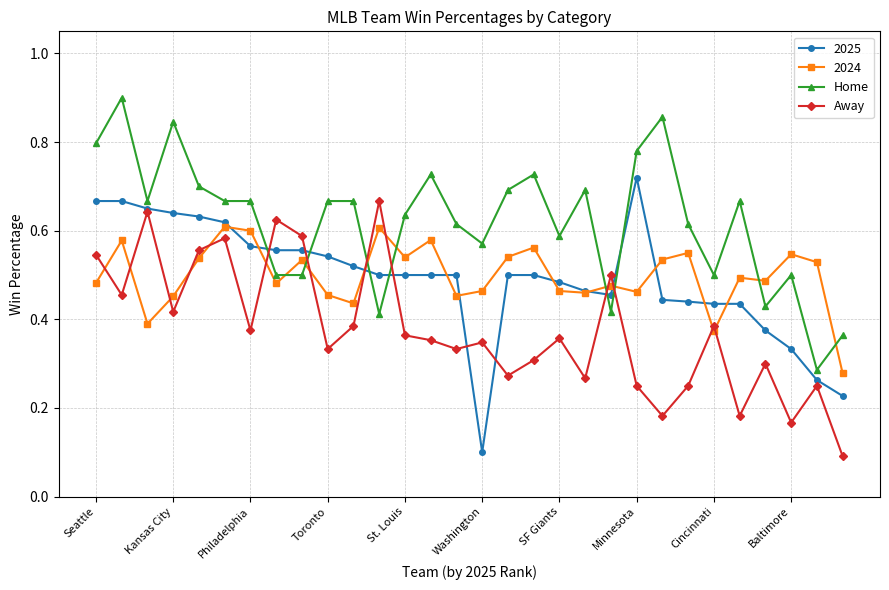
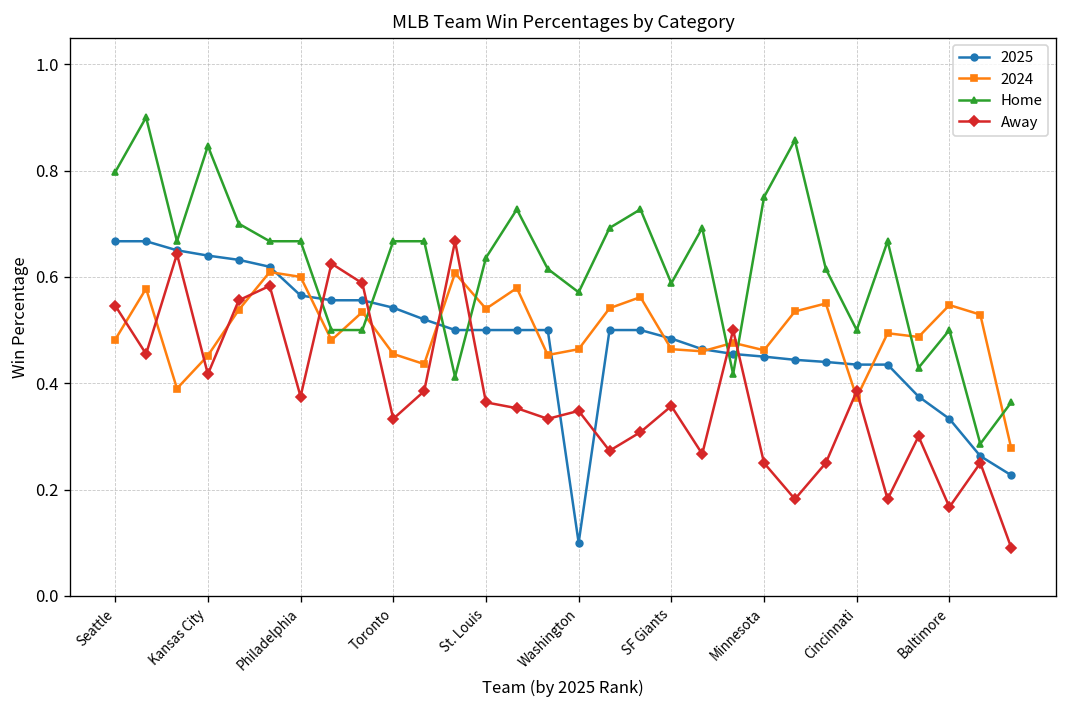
2025, Minnesota: 0.72 -> 0.45
Home, Minnesota: 0.78 -> 0.75
